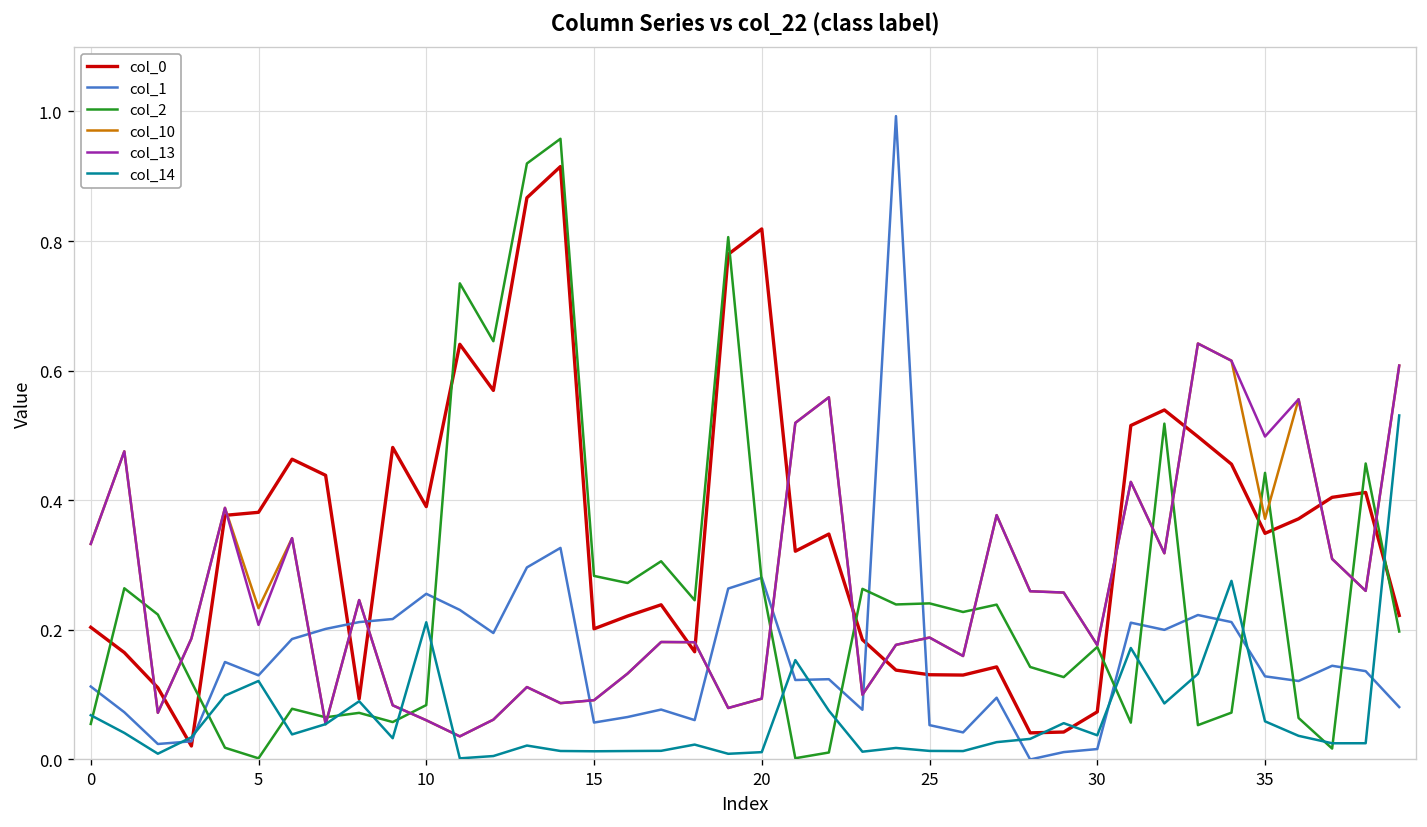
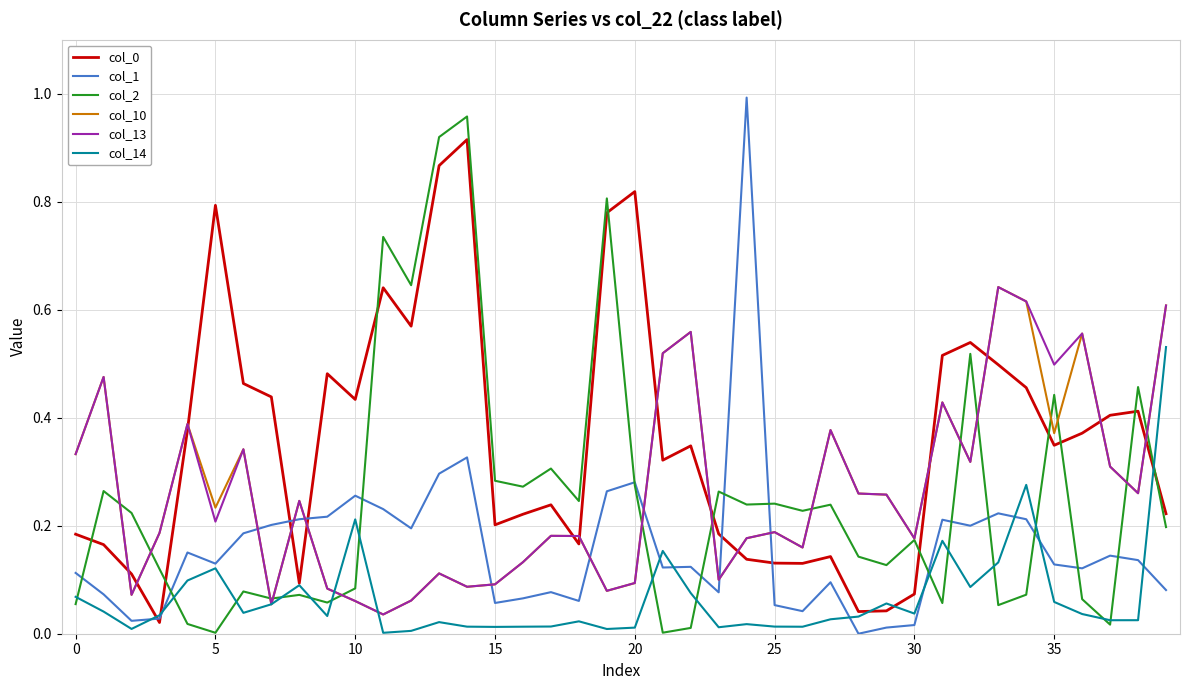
col_0, 0: 0.20 -> 0.18
col_0, 5: 0.38 -> 0.79
col_0, 10: 0.39 -> 0.43
